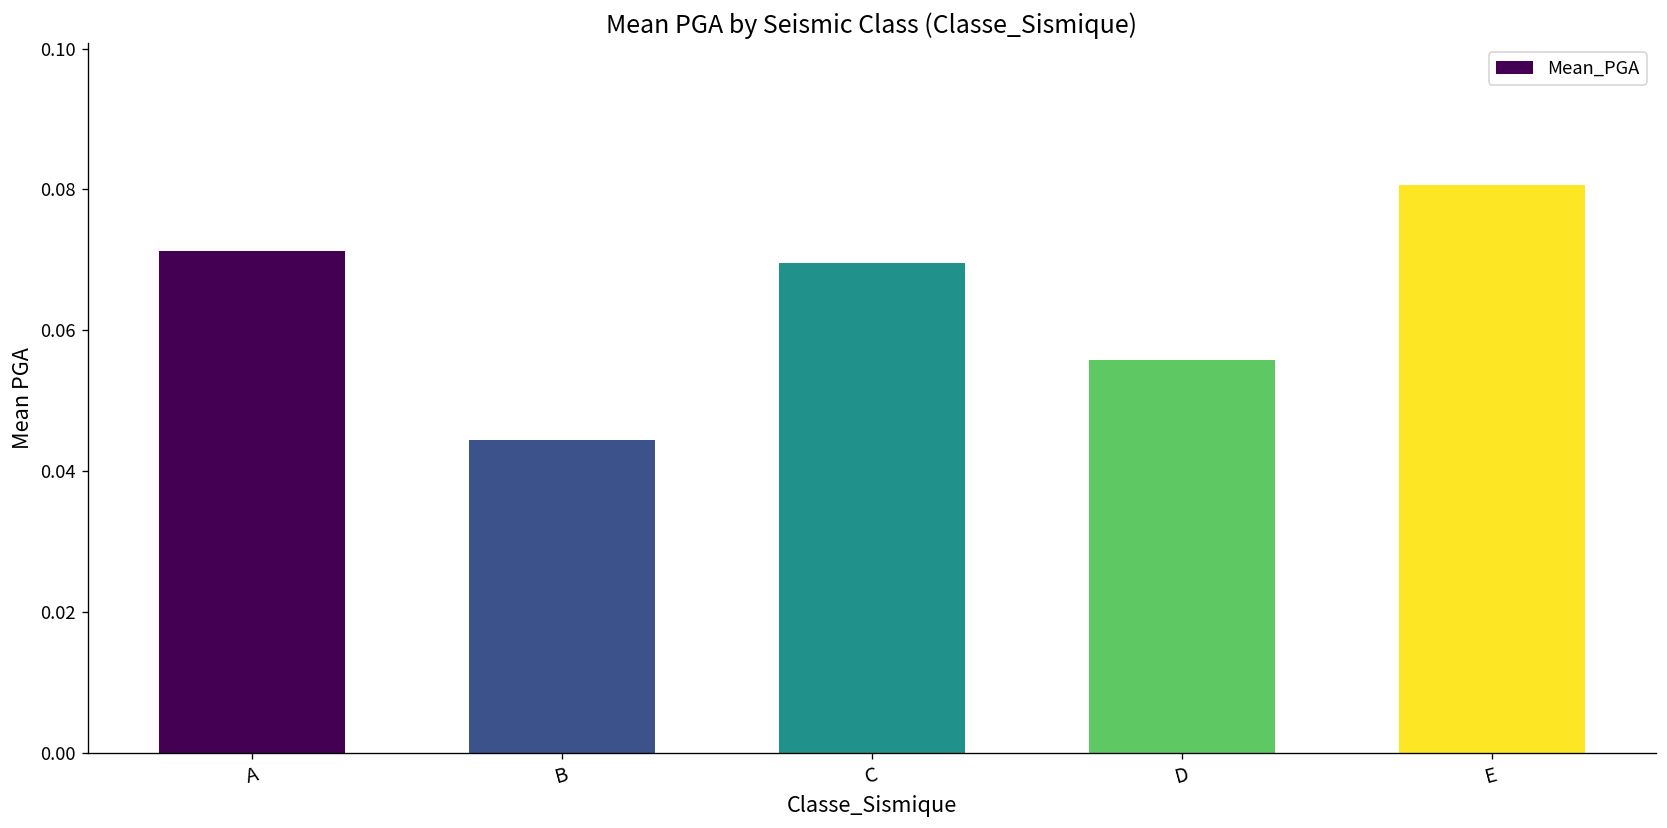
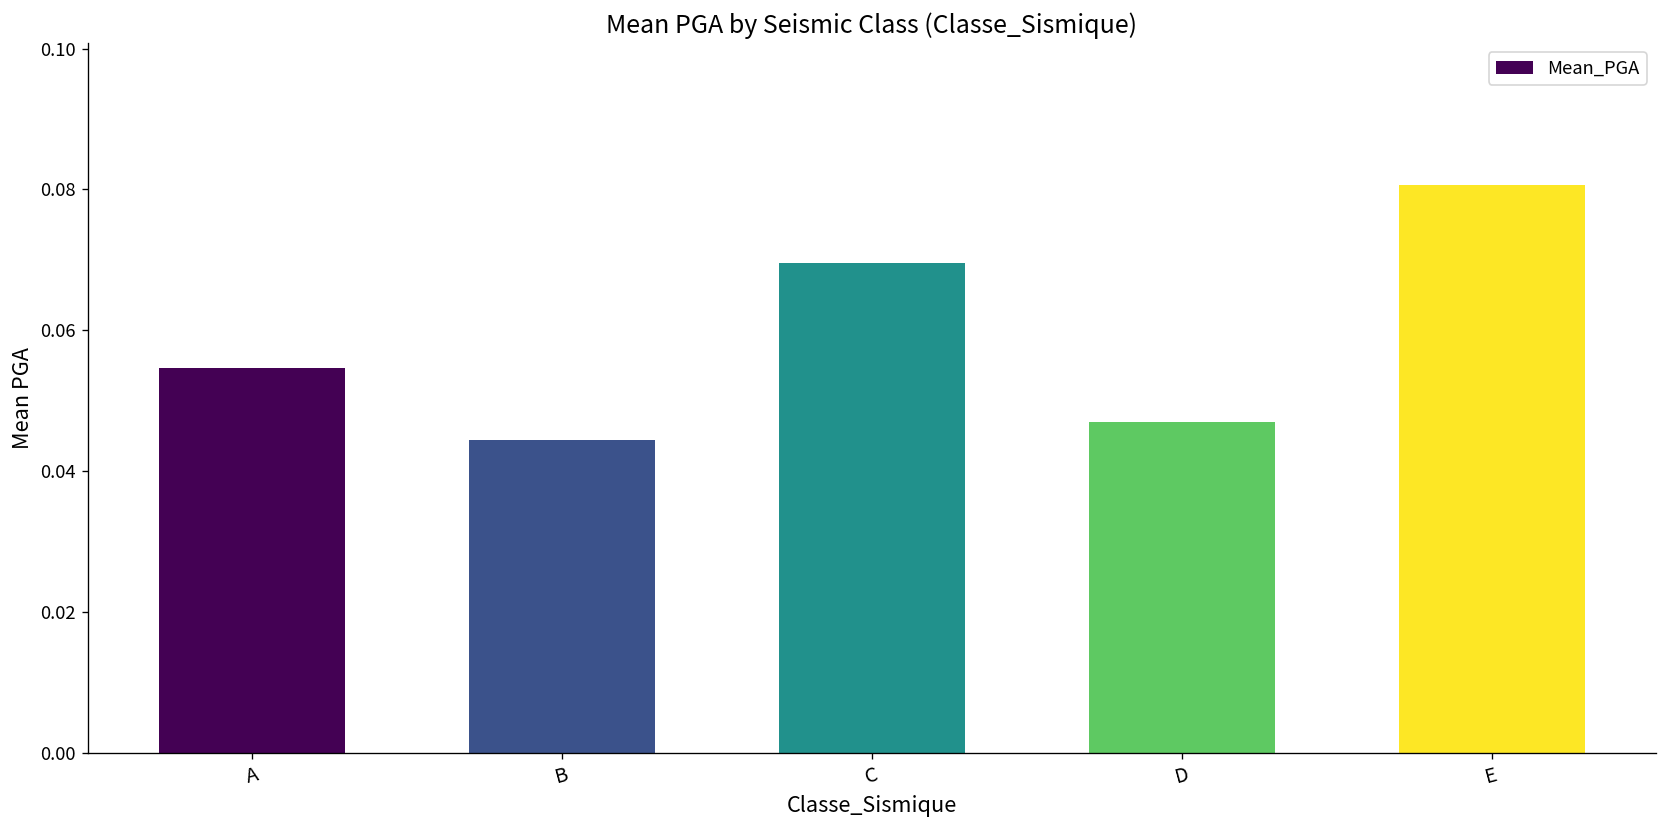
A: 0.071 -> 0.055
D: 0.056 -> 0.047
